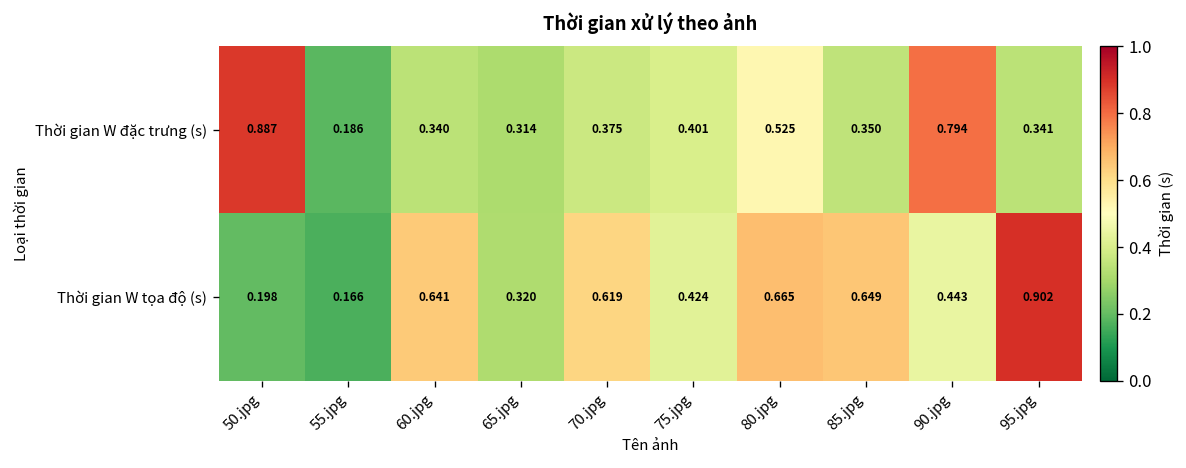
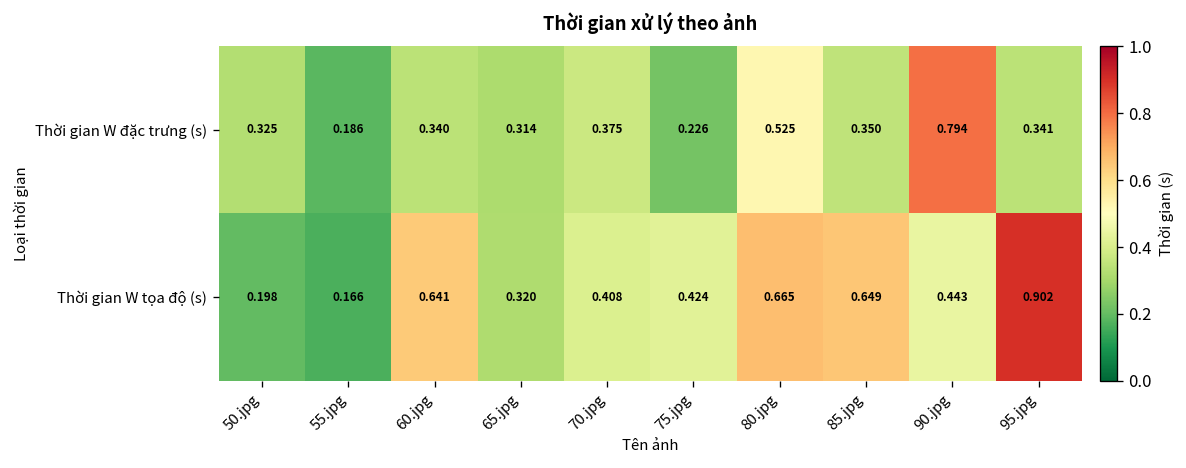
Thời gian W đặc trưng (s), 50.jpg: 0.887 -> 0.325
Thời gian W đặc trưng (s), 75.jpg: 0.401 -> 0.226
Thời gian W tọa độ (s), 70.jpg: 0.619 -> 0.408
